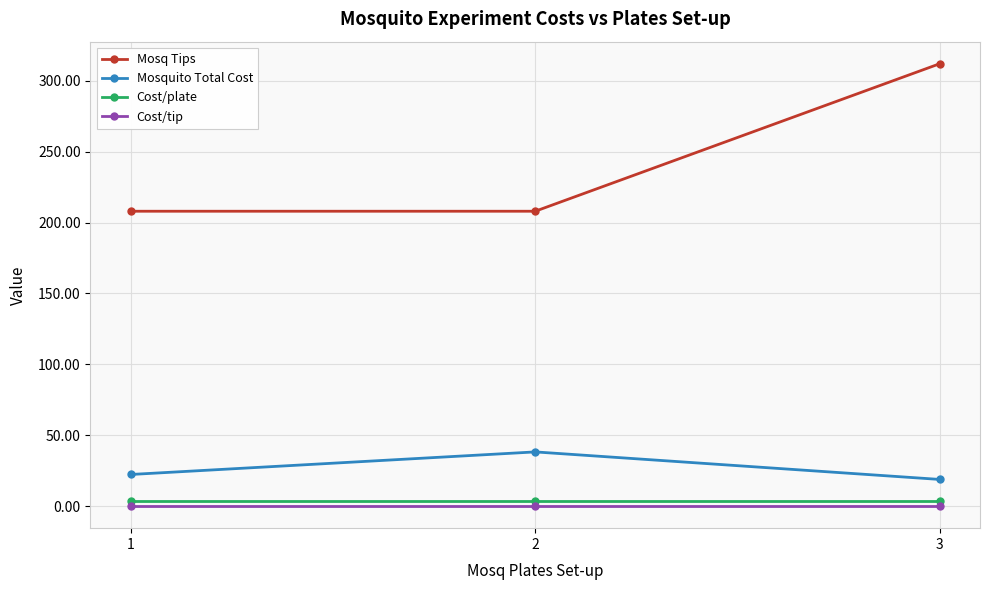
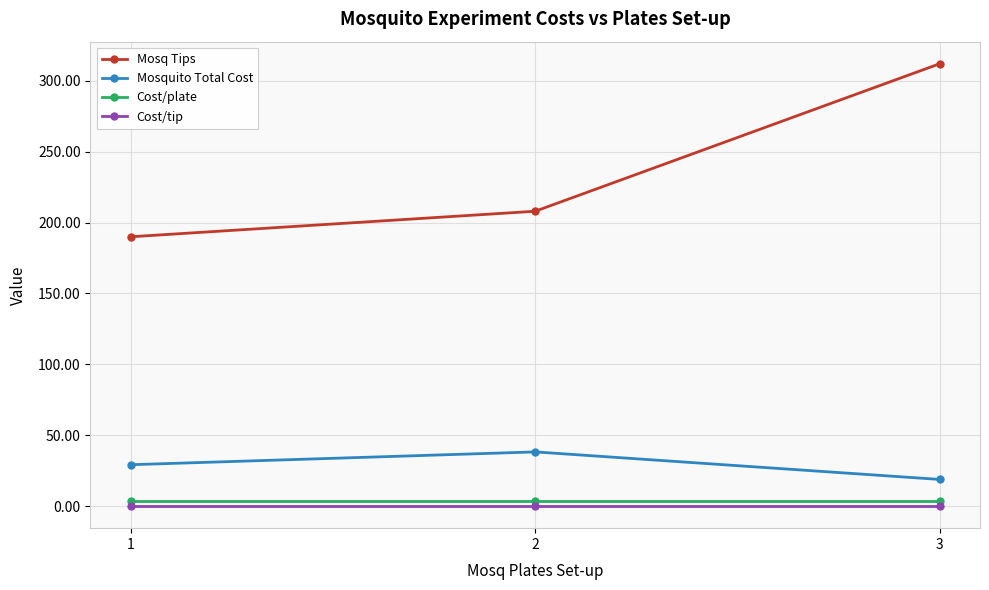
Mosq Tips, 1: 208 -> 190
Mosquito Total Cost, 1: 22 -> 29
